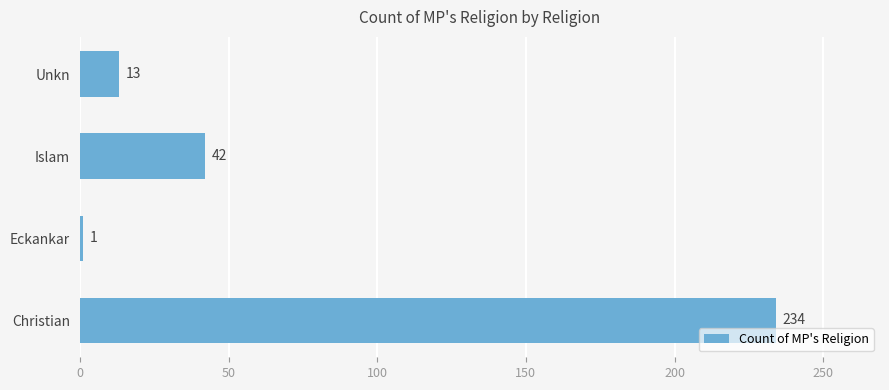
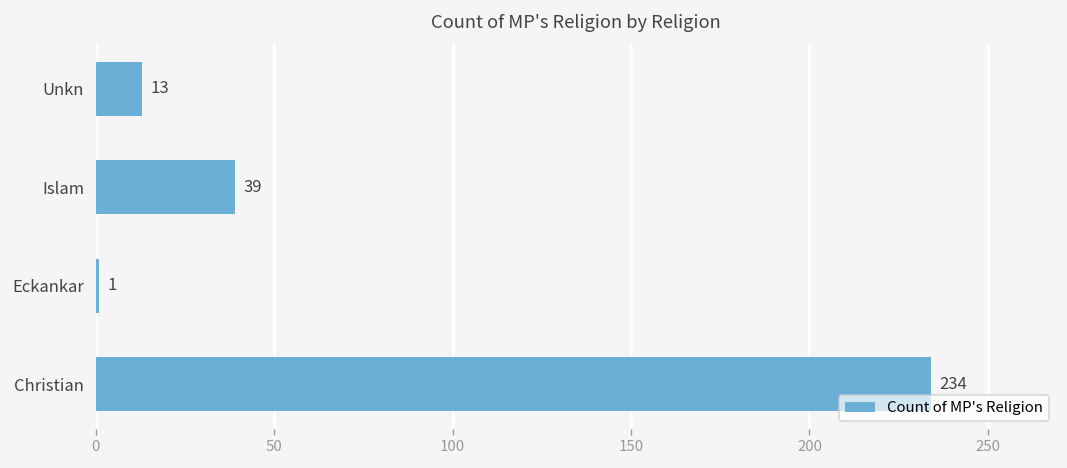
Islam: 42 -> 39
